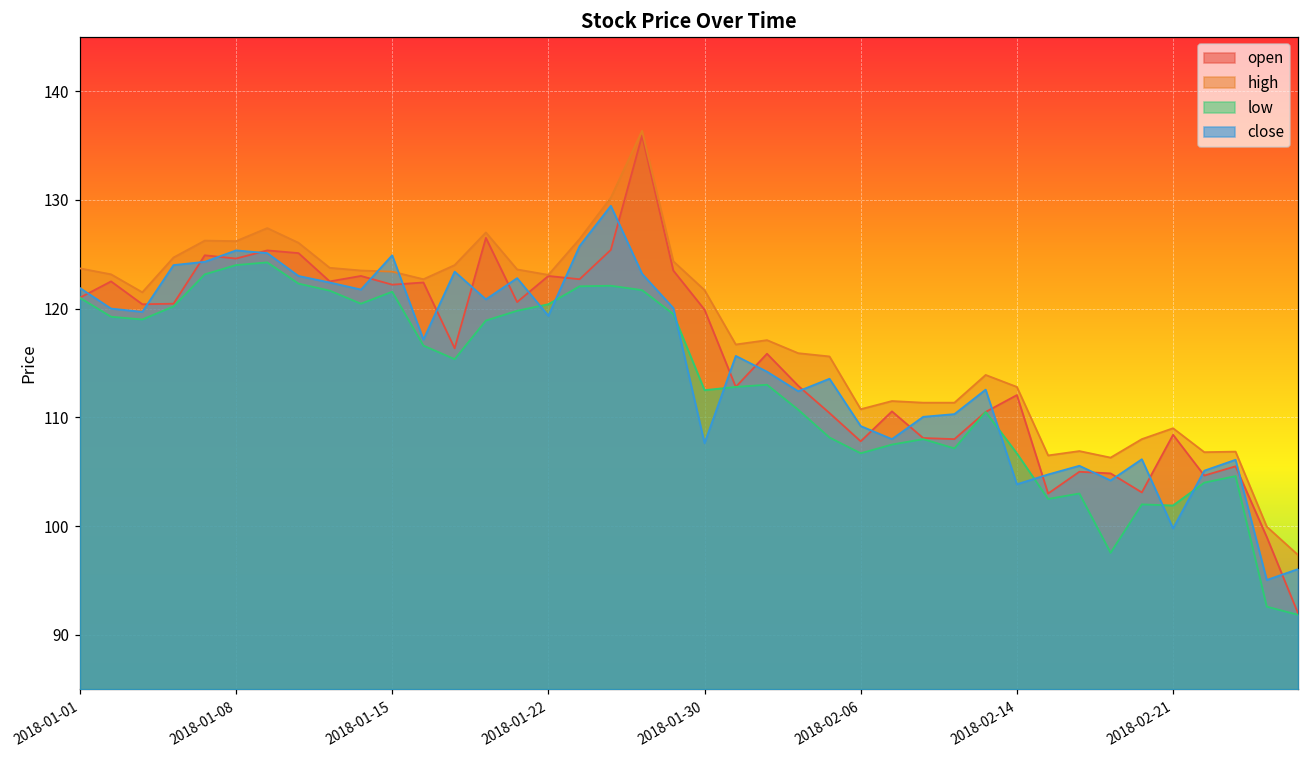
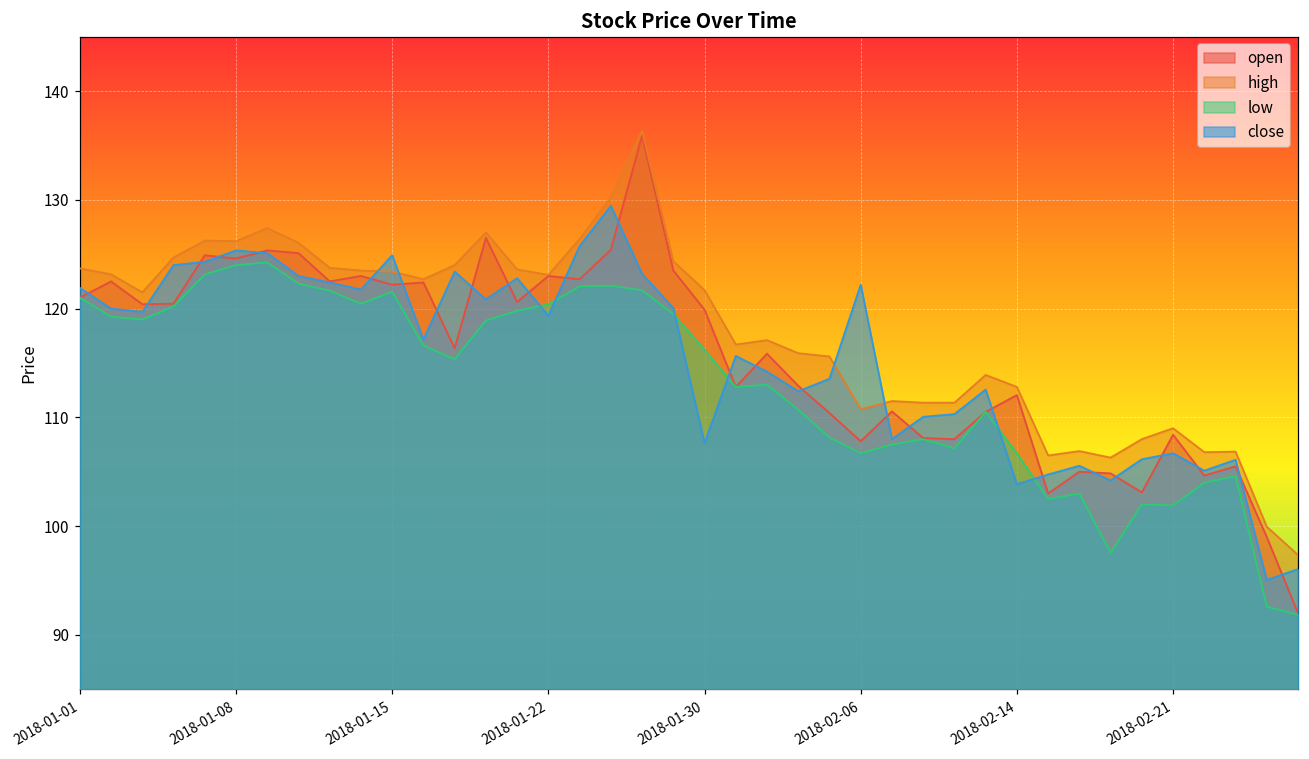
low, 2018-01-30: 113 -> 116
close, 2018-02-06: 109 -> 122
close, 2018-02-21: 100 -> 107
